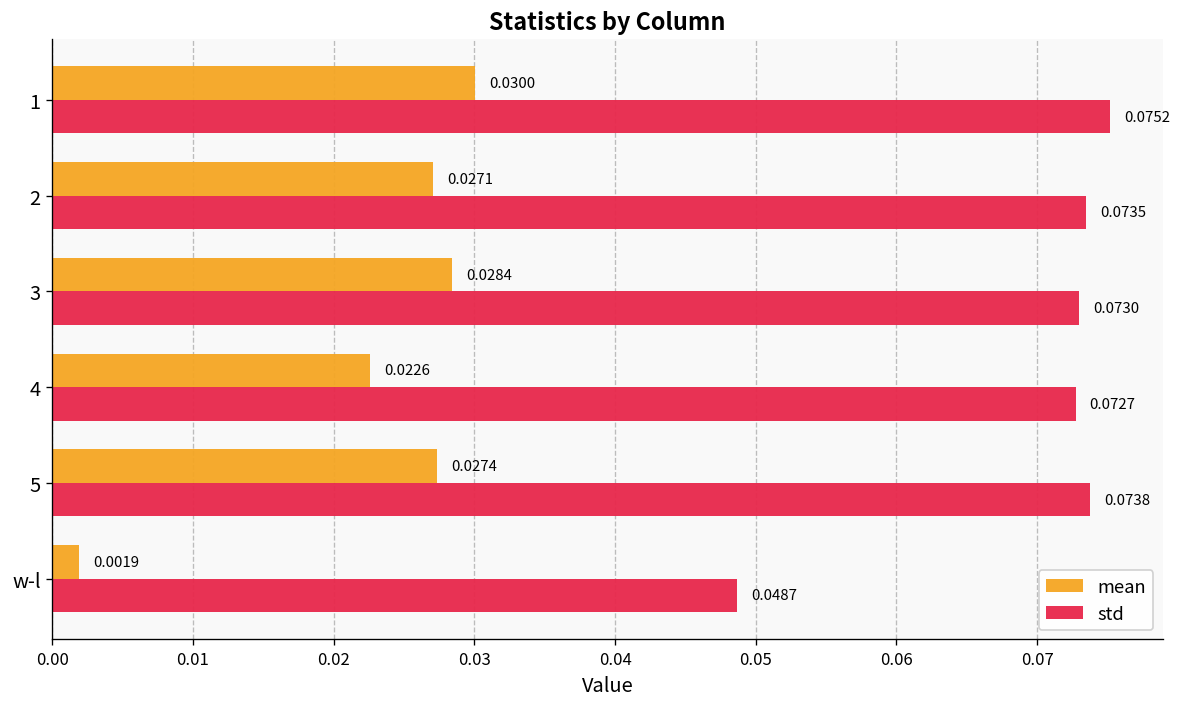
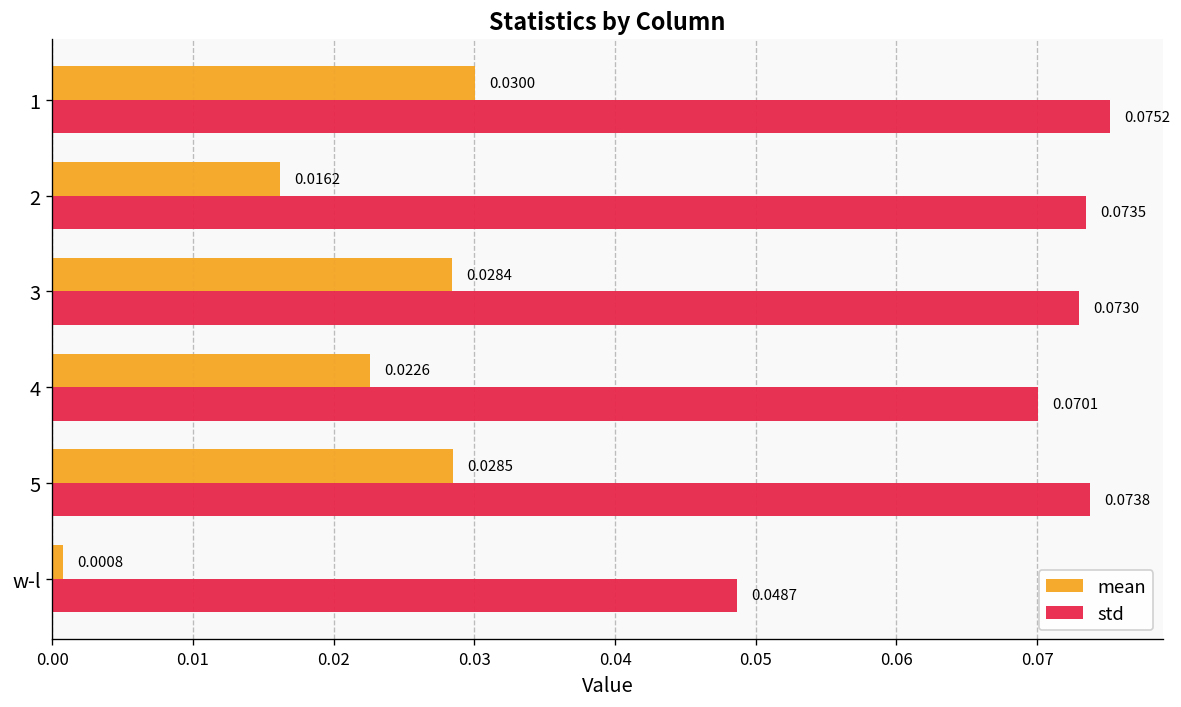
mean, 2: 0.0271 -> 0.0162
std, 4: 0.0727 -> 0.0701
mean, 5: 0.0274 -> 0.0285
mean, w-l: 0.0019 -> 0.0008
